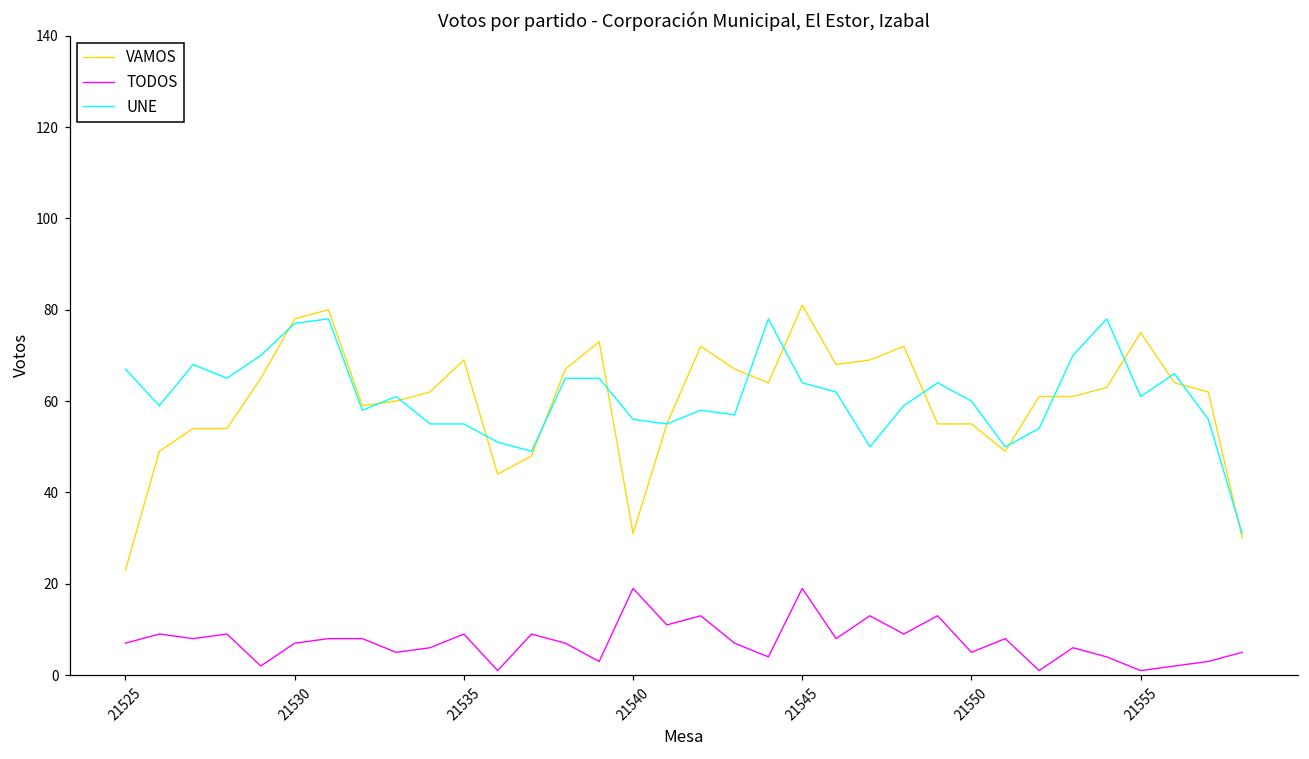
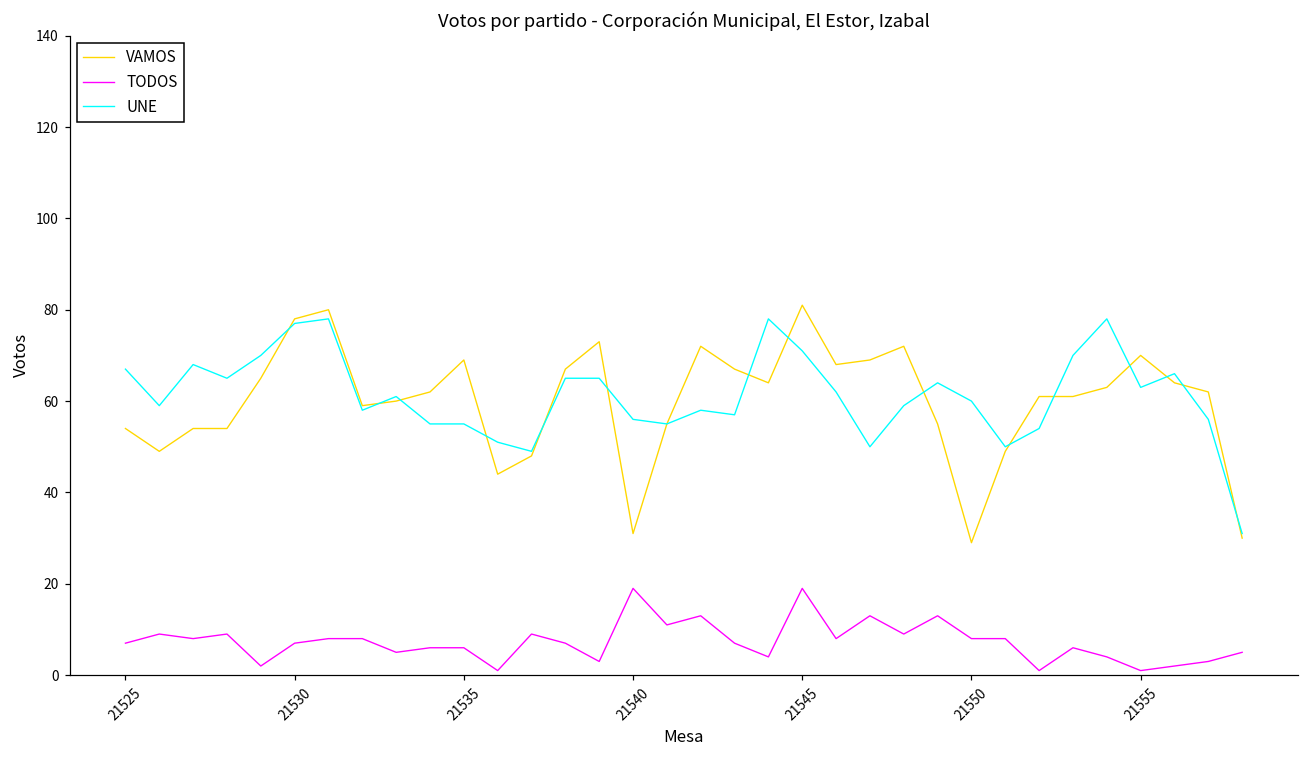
VAMOS, 21525: 23 -> 54
TODOS, 21535: 9 -> 6
UNE, 21545: 64 -> 71
VAMOS, 21550: 55 -> 29
TODOS, 21550: 5 -> 8
VAMOS, 21555: 75 -> 70
UNE, 21555: 61 -> 63
